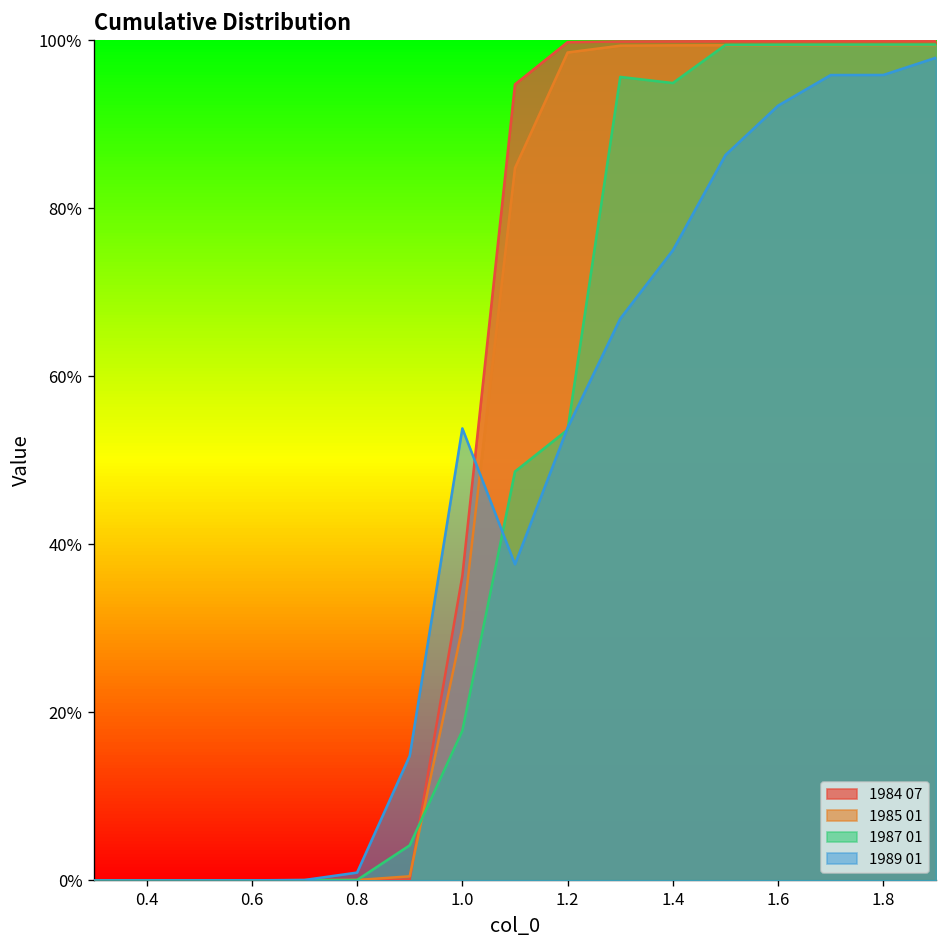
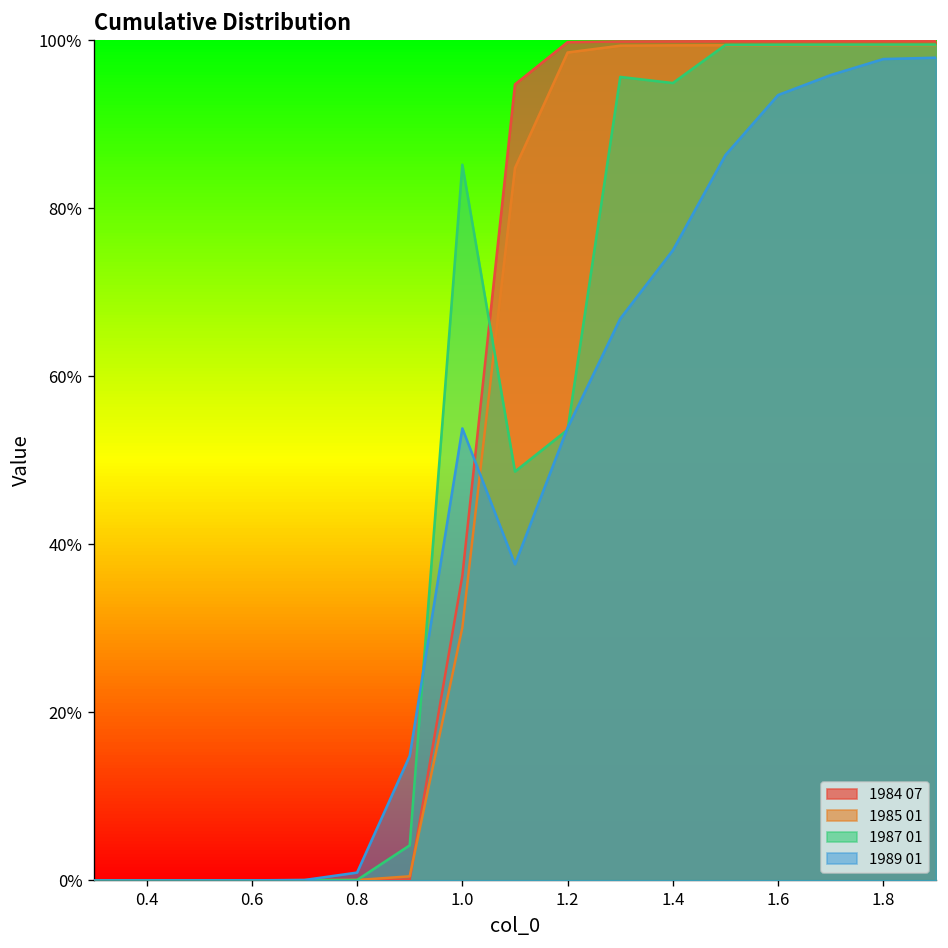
1987 01, 1.0: 18% -> 85%
1989 01, 1.6: 92% -> 93%
1989 01, 1.8: 96% -> 98%
